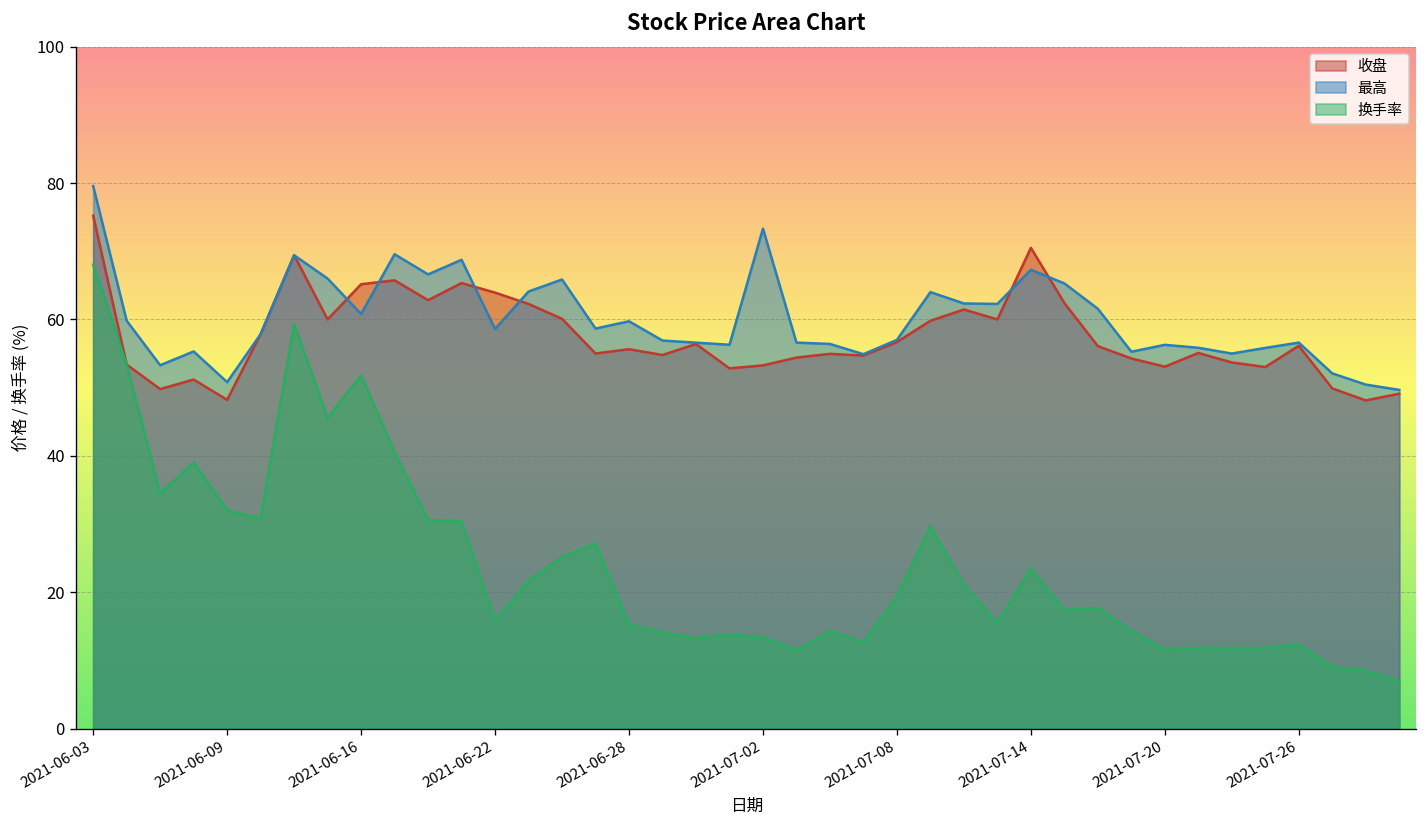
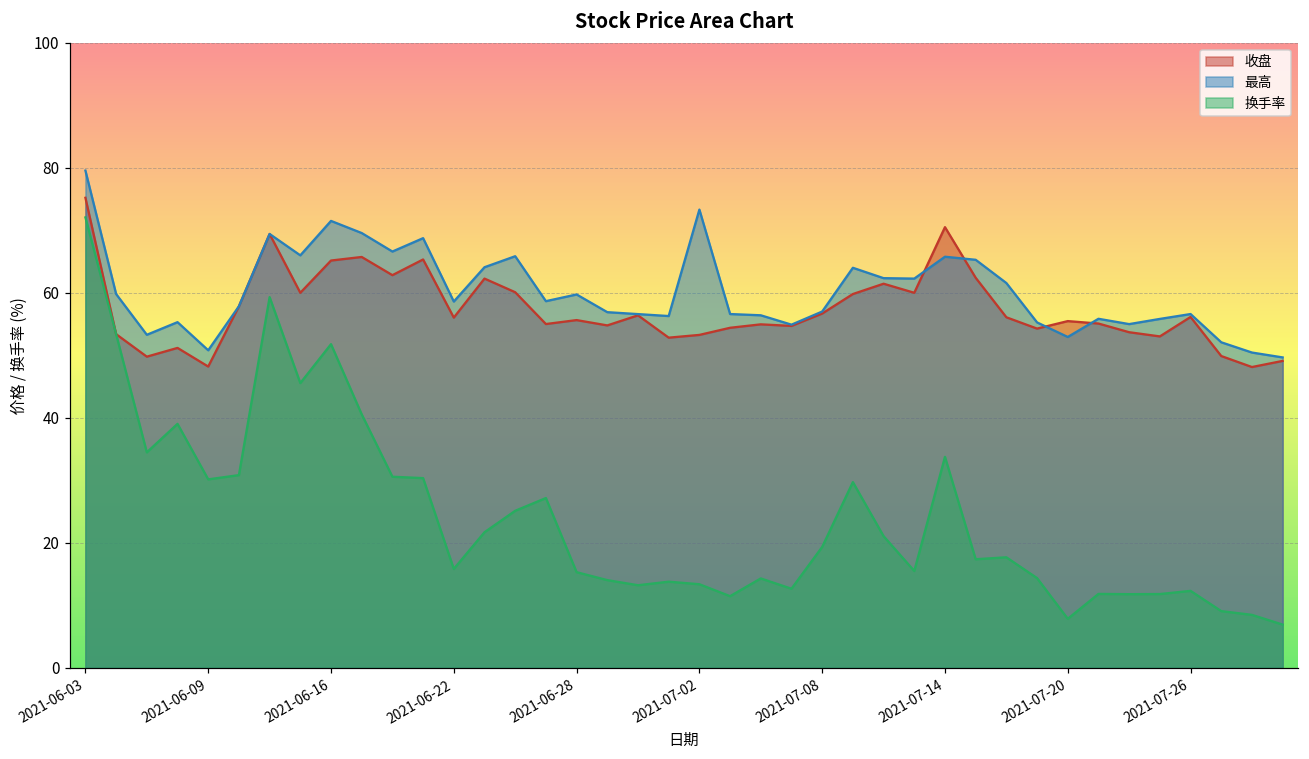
换手率, 2021-06-03: 68 -> 72
换手率, 2021-06-09: 32 -> 30
最高, 2021-06-16: 61 -> 72
收盘, 2021-06-22: 64 -> 56
最高, 2021-07-14: 67 -> 66
换手率, 2021-07-14: 23 -> 34
收盘, 2021-07-20: 53 -> 55
最高, 2021-07-20: 56 -> 53
换手率, 2021-07-20: 12 -> 8
